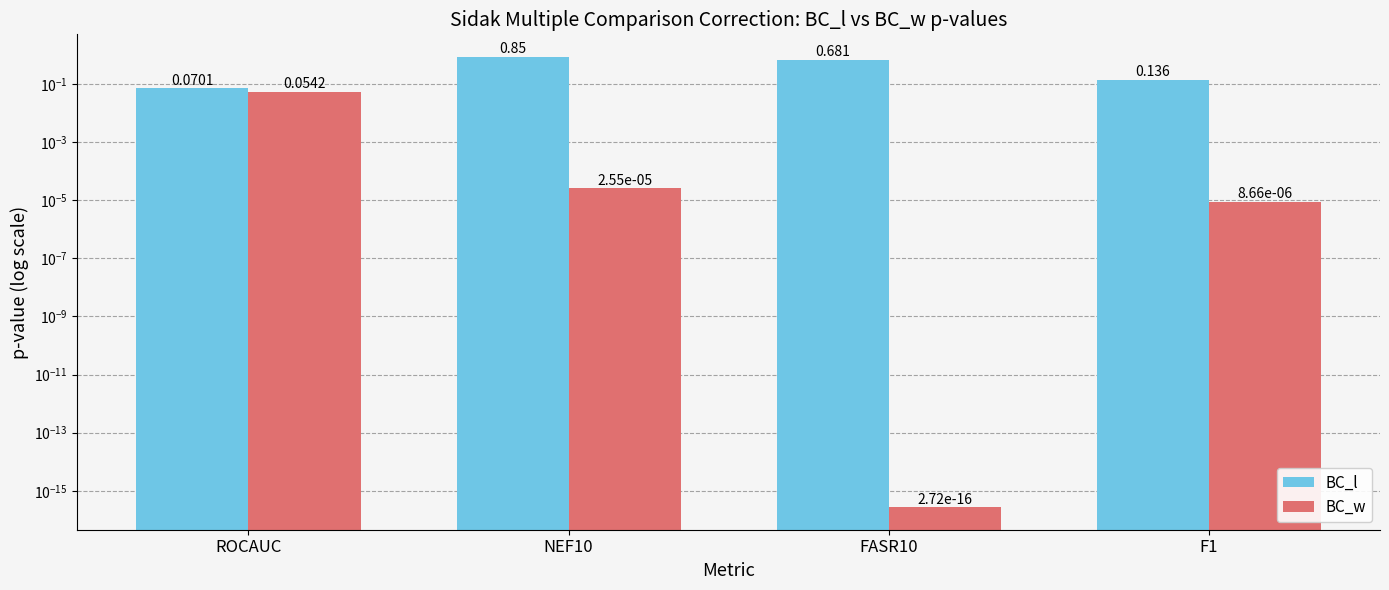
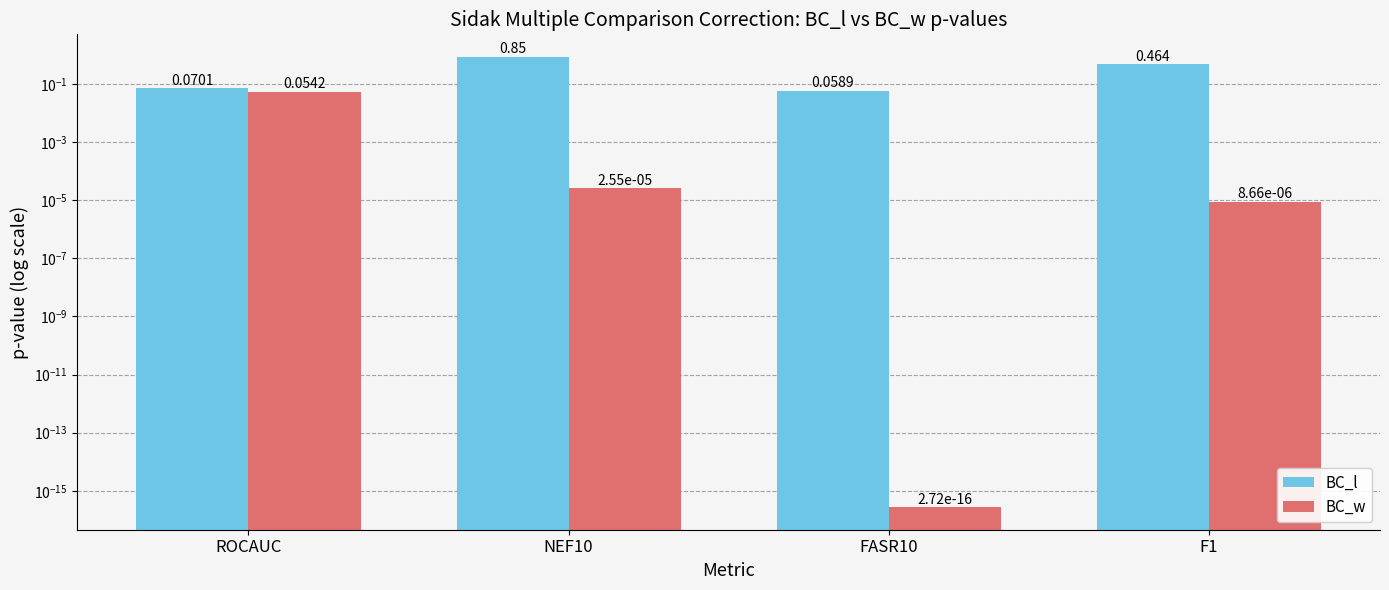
BC_l, FASR10: 0.681 -> 0.0589
BC_l, F1: 0.136 -> 0.464
